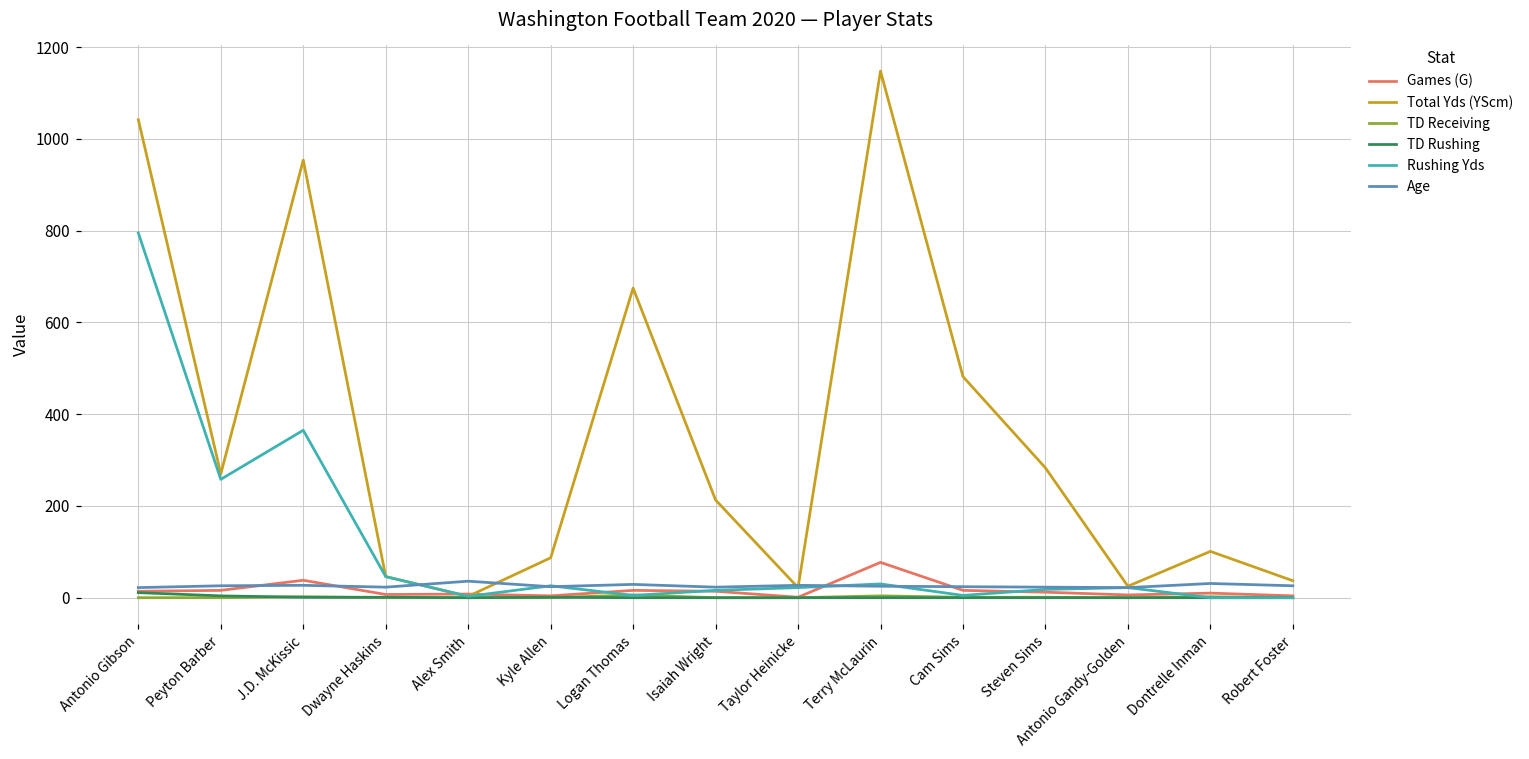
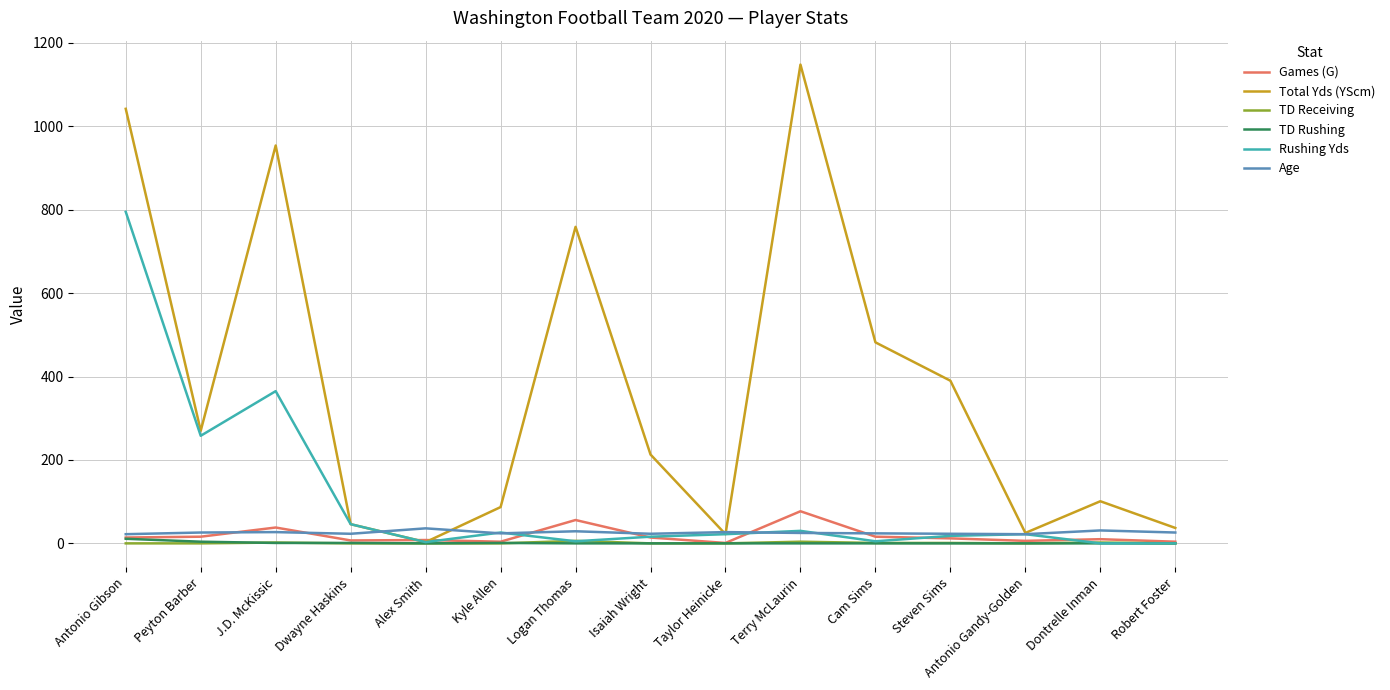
Games (G), Logan Thomas: 20 -> 60
Total Yds (YScm), Logan Thomas: 680 -> 760
Total Yds (YScm), Steven Sims: 280 -> 390
